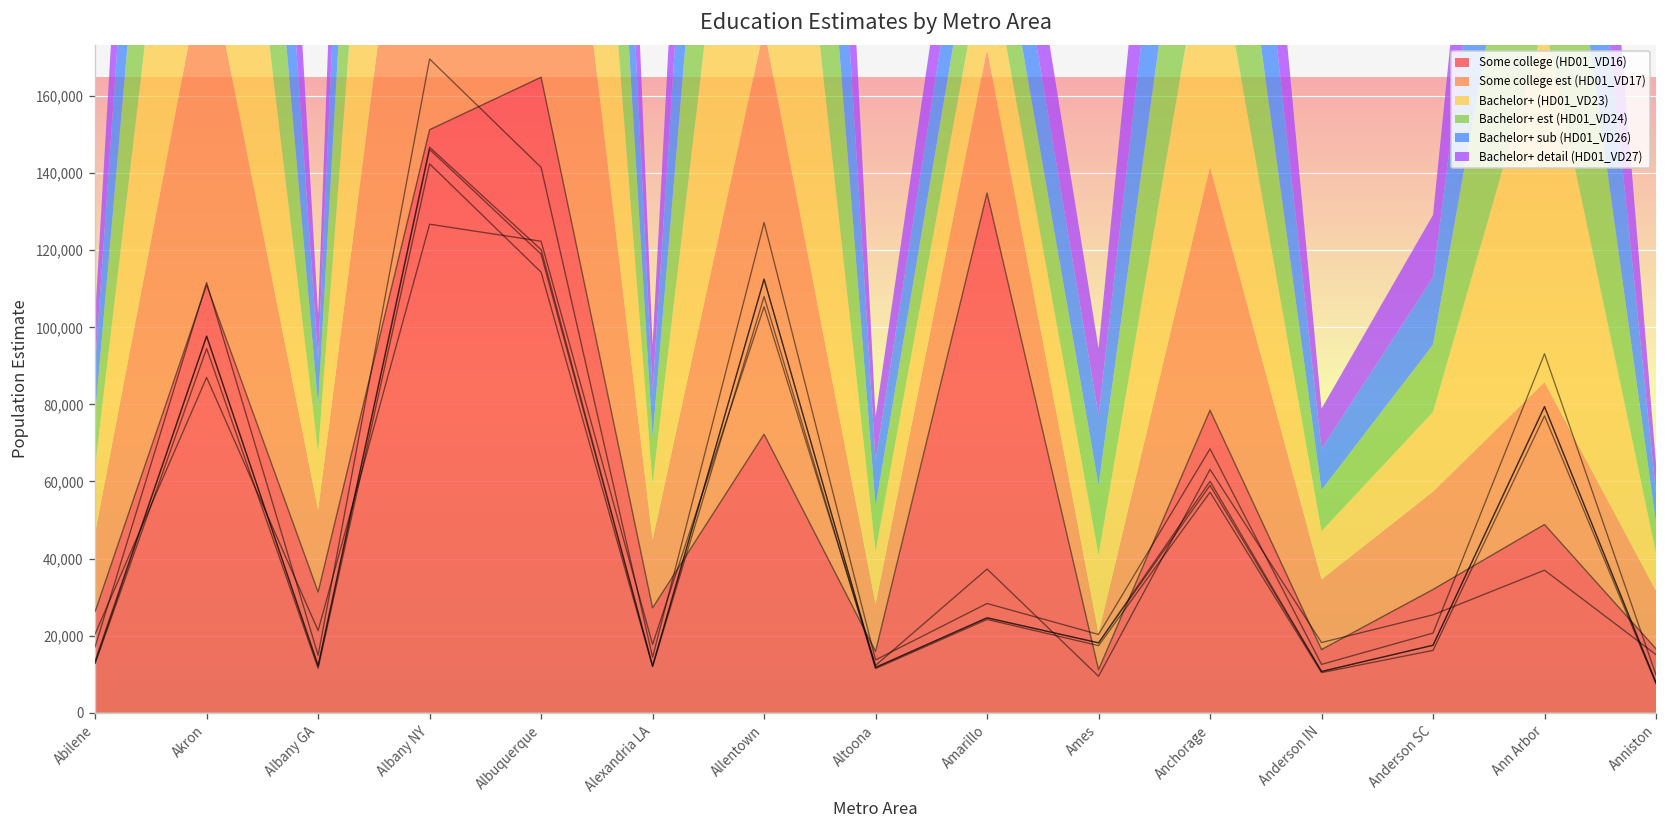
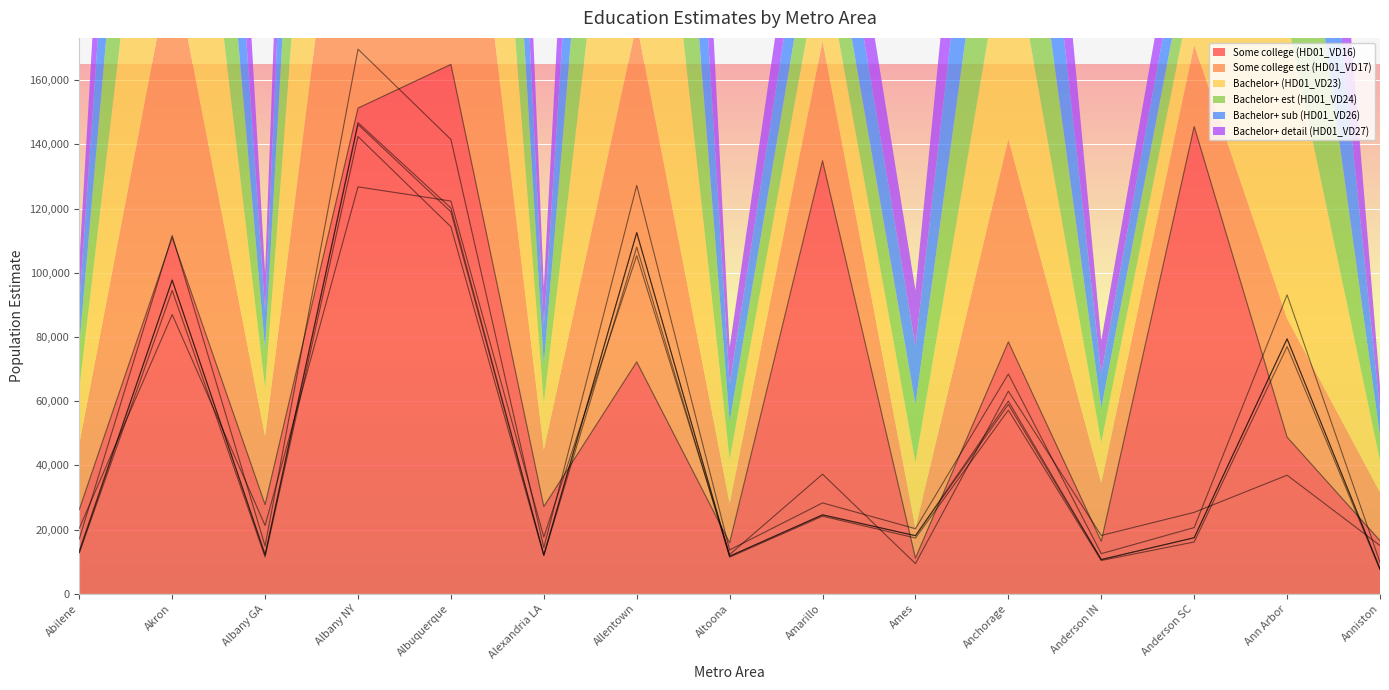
Some college (HD01_VD16), Albany GA: 31,000 -> 28,000
Some college (HD01_VD16), Anderson SC: 32,000 -> 146,000
